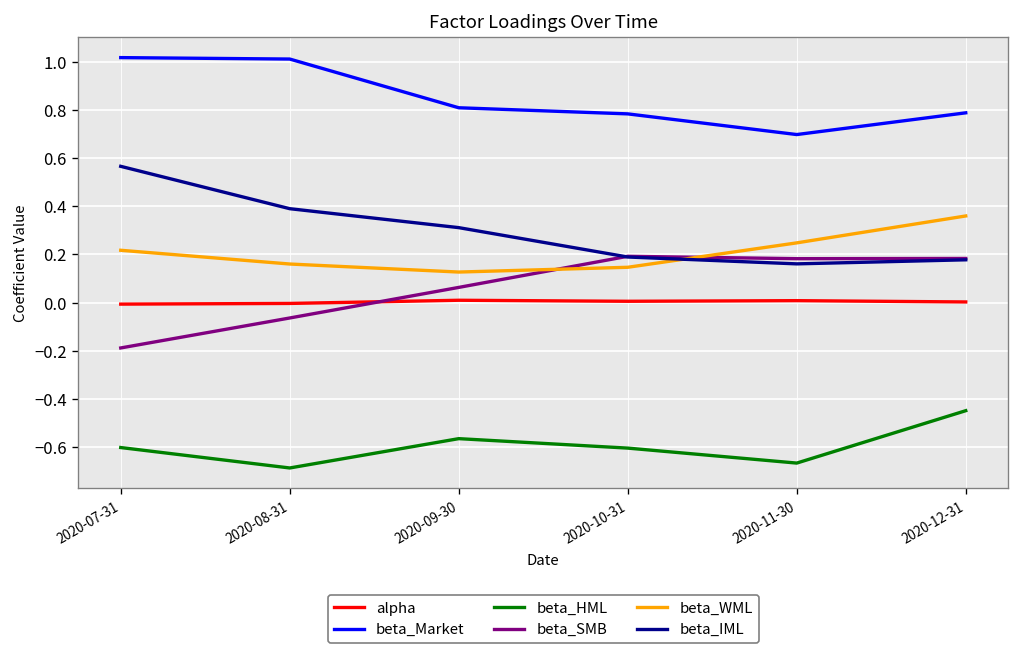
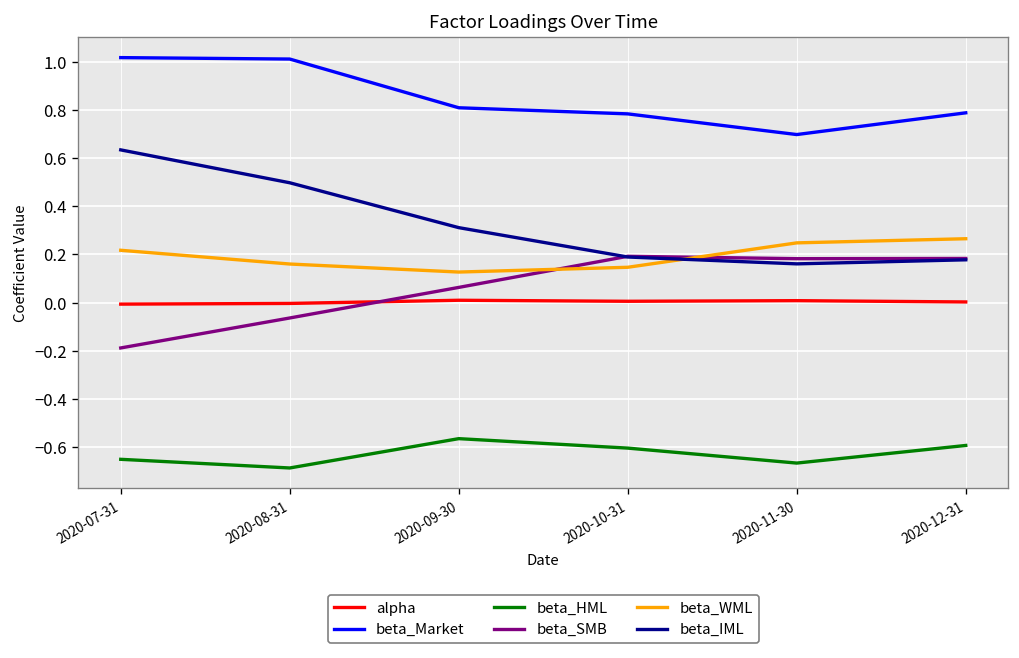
beta_HML, 2020-07-31: -0.60 -> -0.65
beta_IML, 2020-07-31: 0.57 -> 0.63
beta_IML, 2020-08-31: 0.39 -> 0.50
beta_HML, 2020-12-31: -0.45 -> -0.59
beta_WML, 2020-12-31: 0.36 -> 0.26
